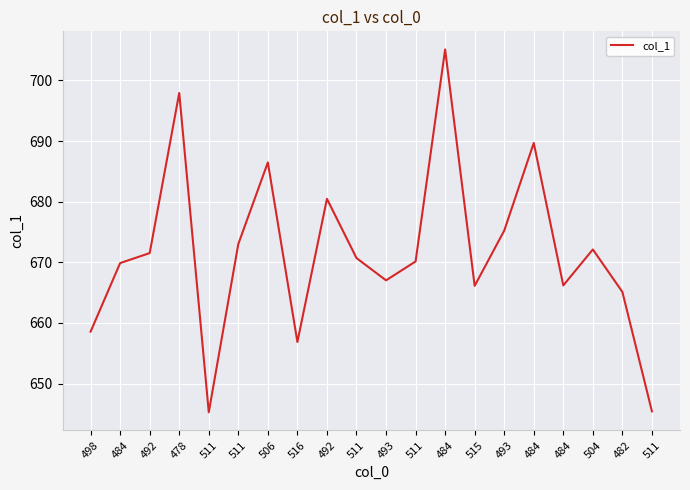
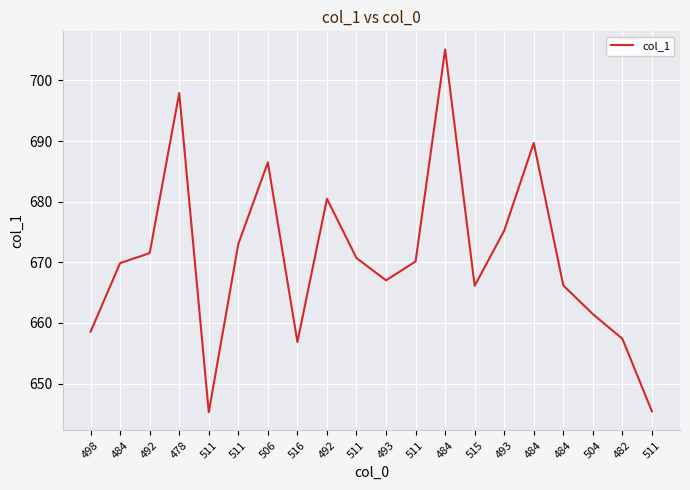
504: 672 -> 661
482: 665 -> 657
